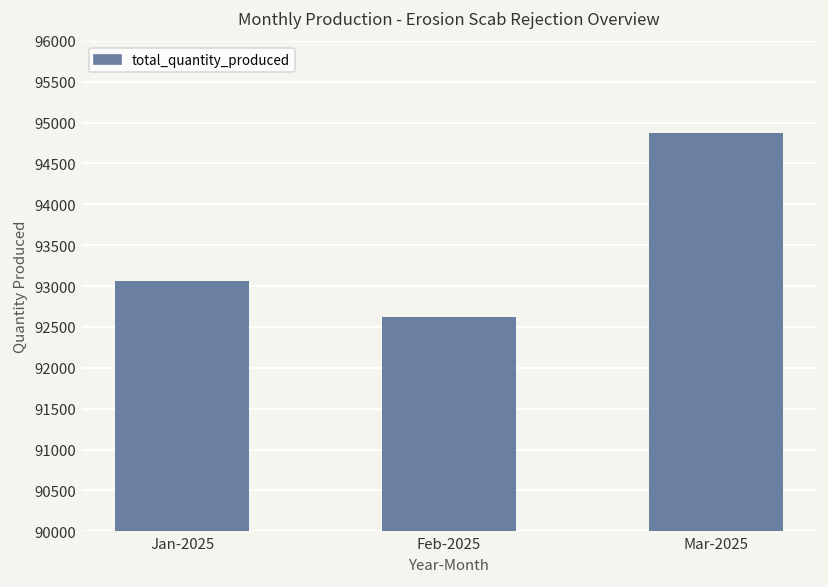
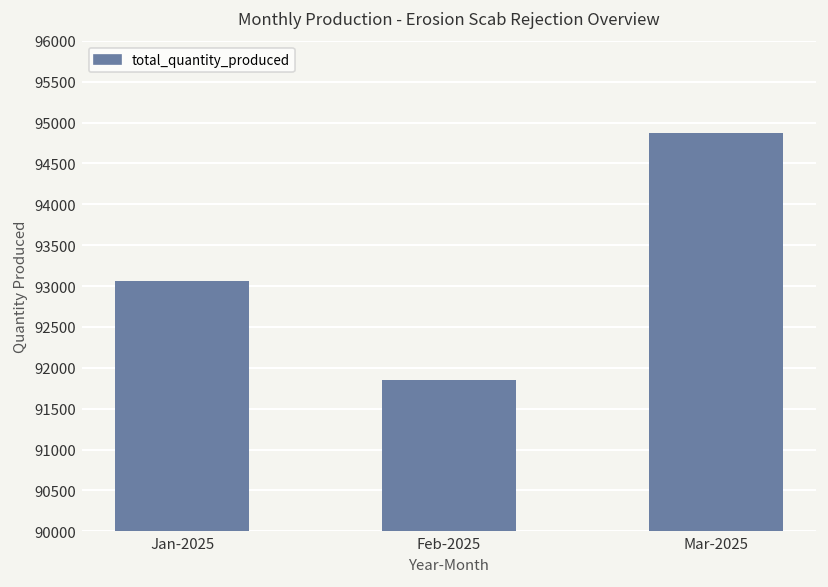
Feb-2025: 92600 -> 91900
